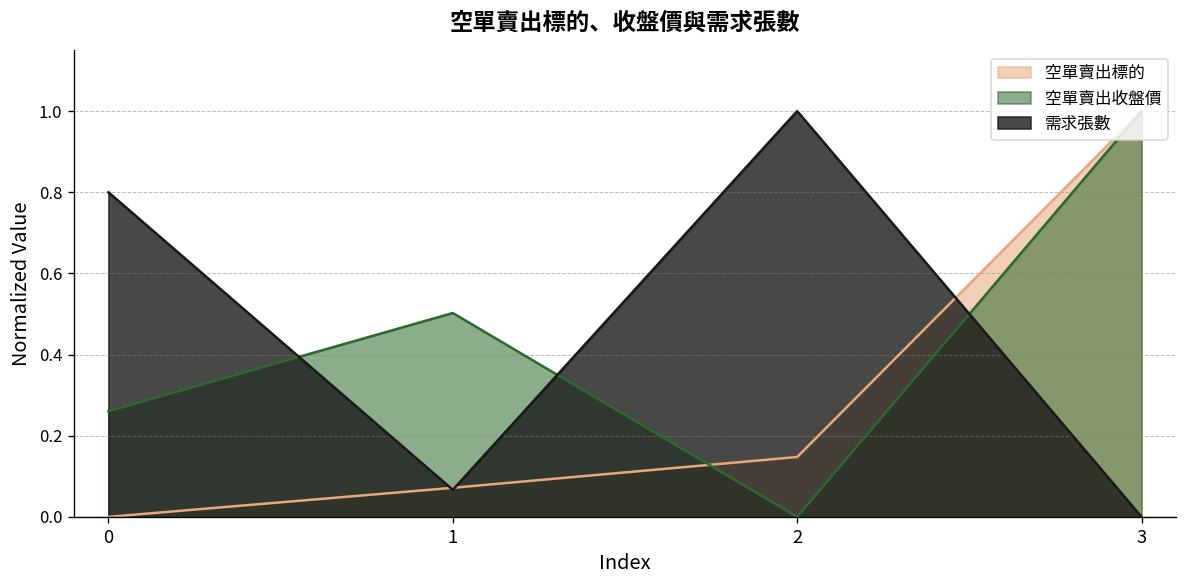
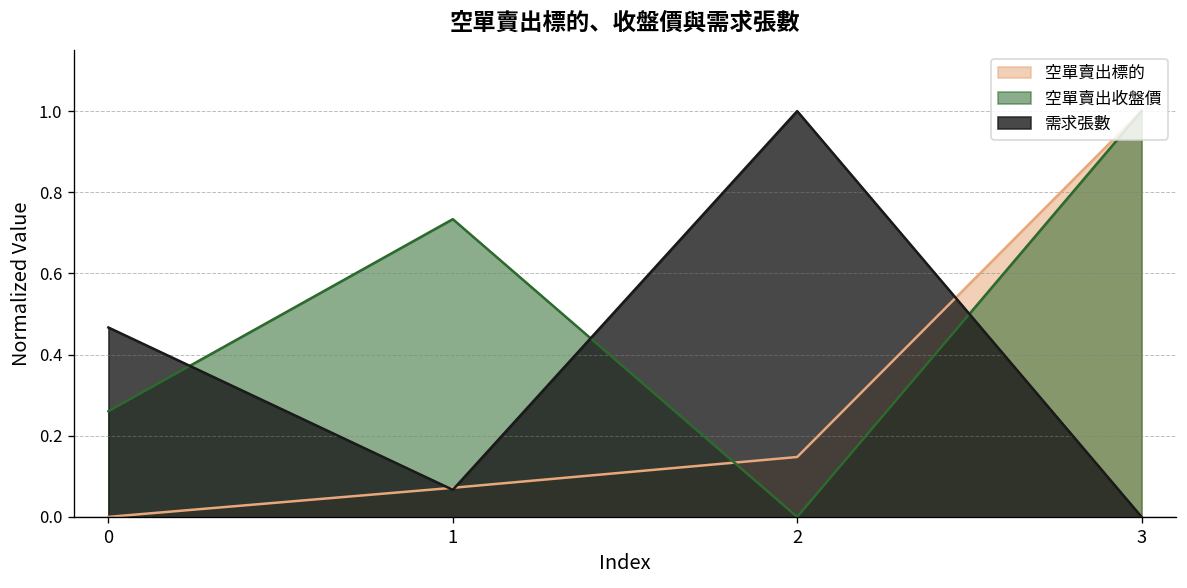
需求張數, 0: 0.80 -> 0.47
空單賣出收盤價, 1: 0.50 -> 0.73
